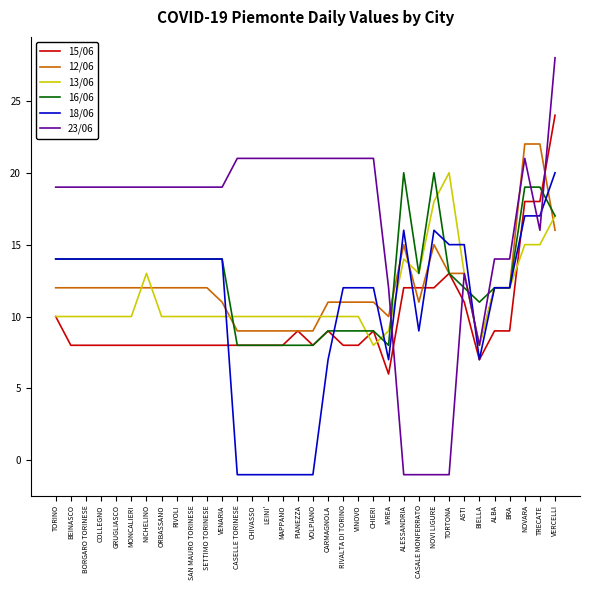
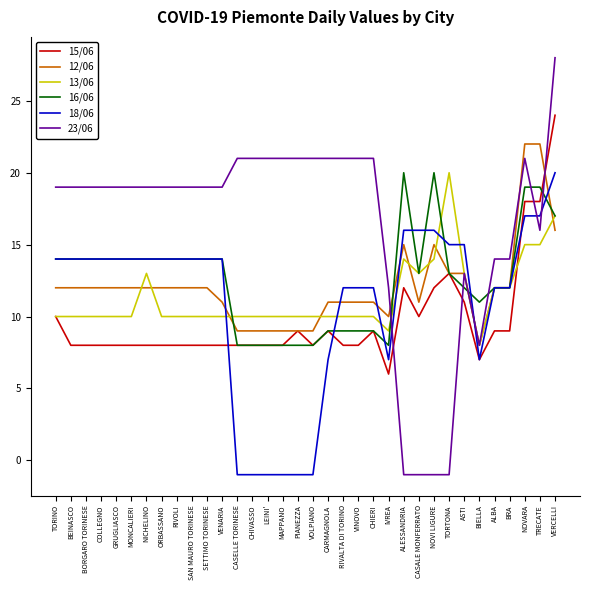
13/06, CHIERI: 8 -> 10
15/06, CASALE MONFERRATO: 12 -> 10
18/06, CASALE MONFERRATO: 9 -> 16
13/06, NOVI LIGURE: 18 -> 14
